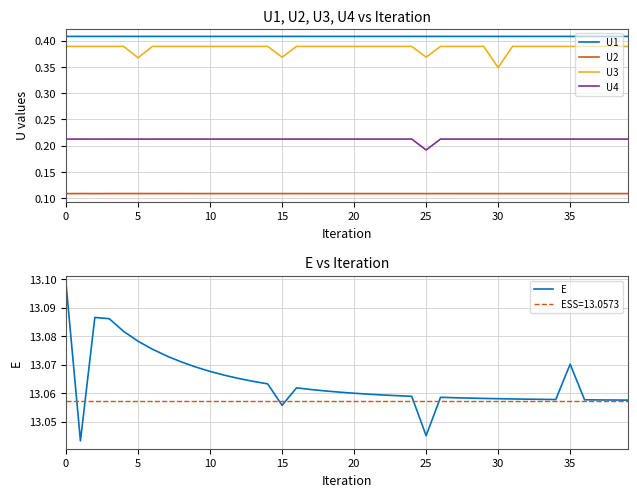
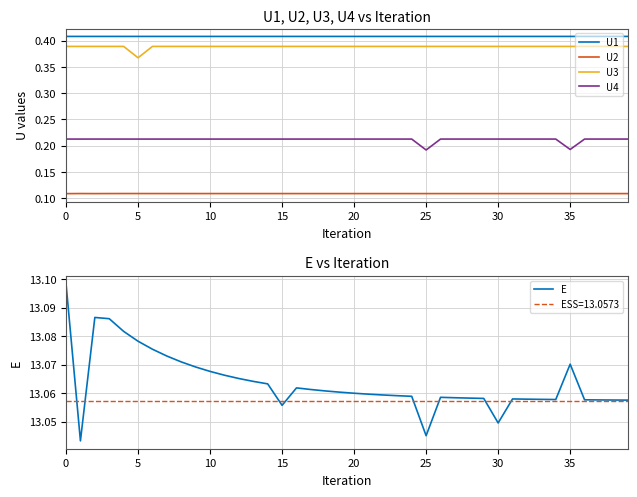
U1, U2, U3, U4 vs Iteration, U3, 15: 0.37 -> 0.39
U1, U2, U3, U4 vs Iteration, U3, 25: 0.37 -> 0.39
U1, U2, U3, U4 vs Iteration, U3, 30: 0.35 -> 0.39
U1, U2, U3, U4 vs Iteration, U4, 35: 0.21 -> 0.19
E vs Iteration, 30: 13.058 -> 13.050
